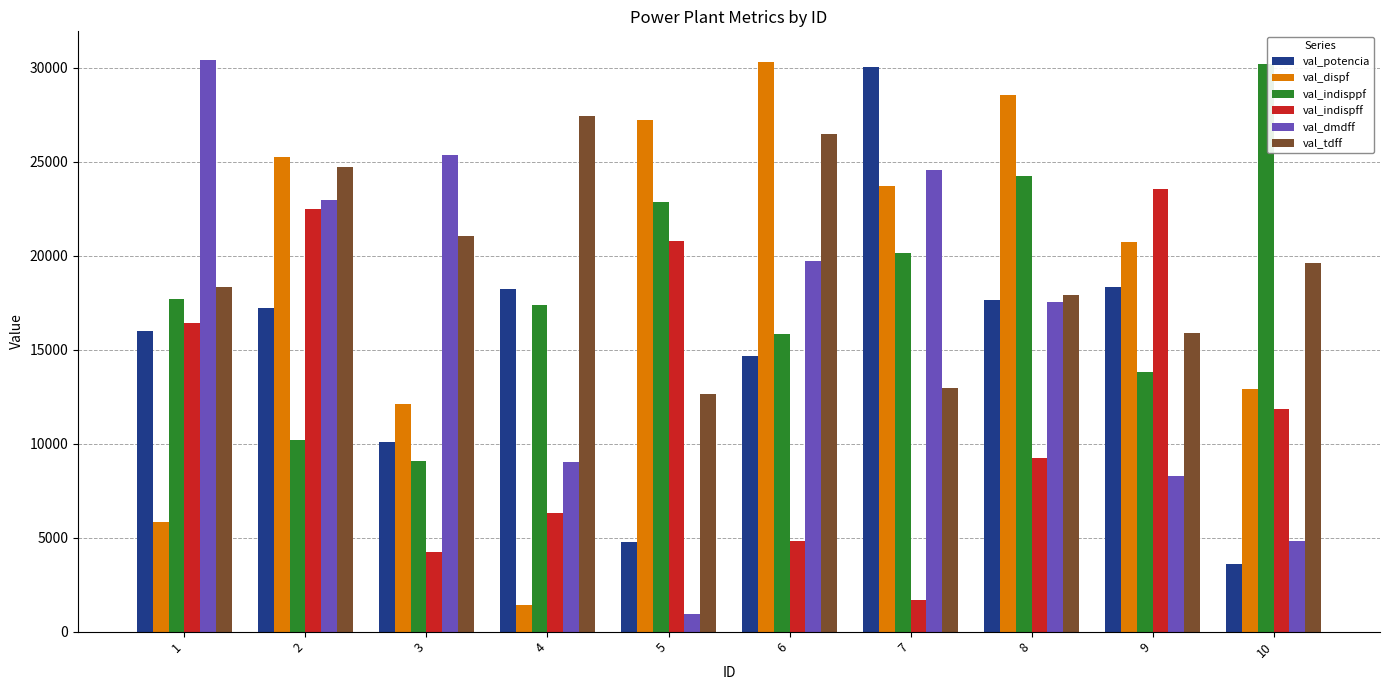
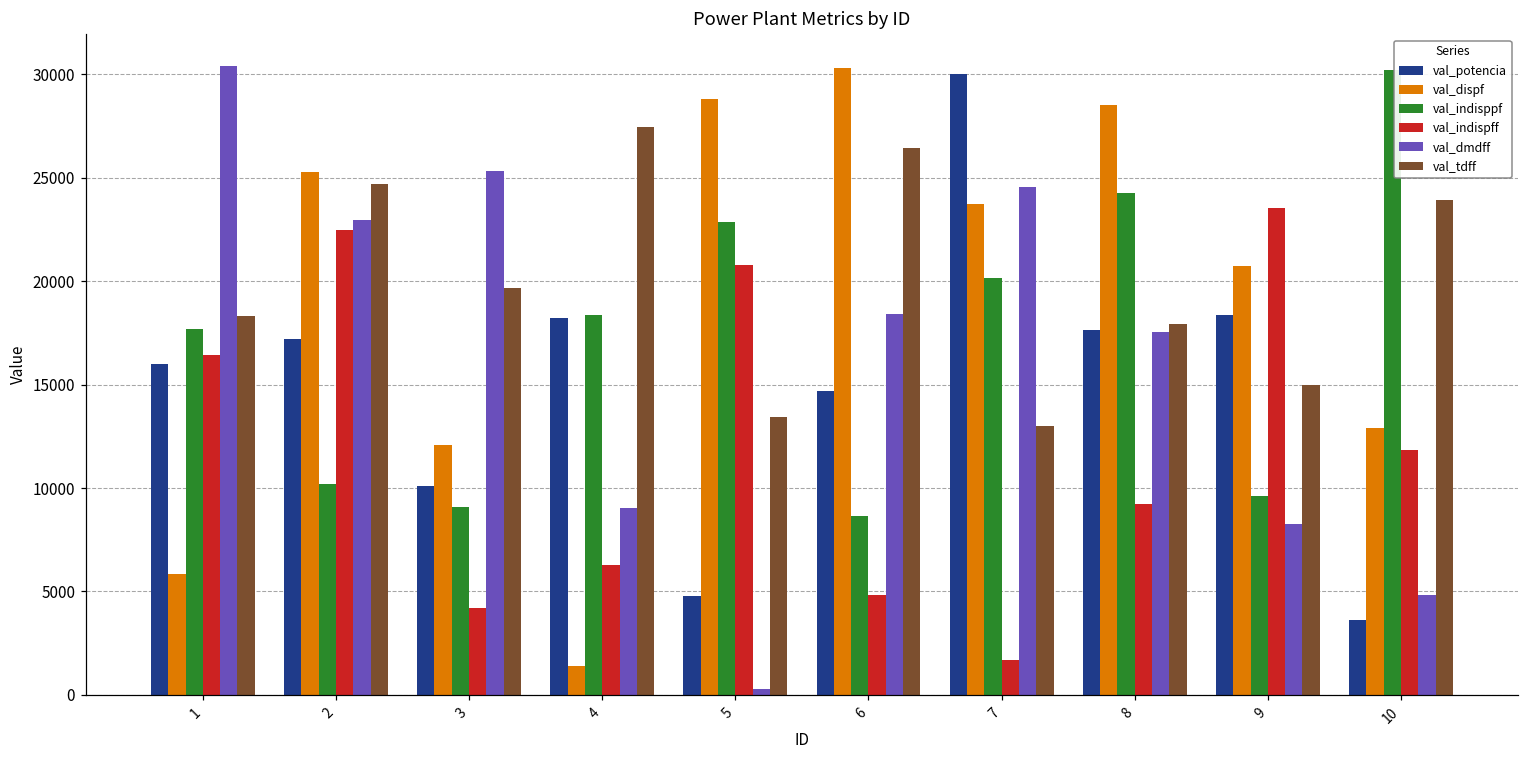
val_tdff, 3: 21100 -> 19700
val_indisppf, 4: 17400 -> 18300
val_dispf, 5: 27200 -> 28800
val_dmdff, 5: 900 -> 300
val_tdff, 5: 12600 -> 13400
val_indisppf, 6: 15800 -> 8600
val_dmdff, 6: 19700 -> 18400
val_indisppf, 9: 13800 -> 9600
val_tdff, 9: 15900 -> 15000
val_tdff, 10: 19600 -> 23900
